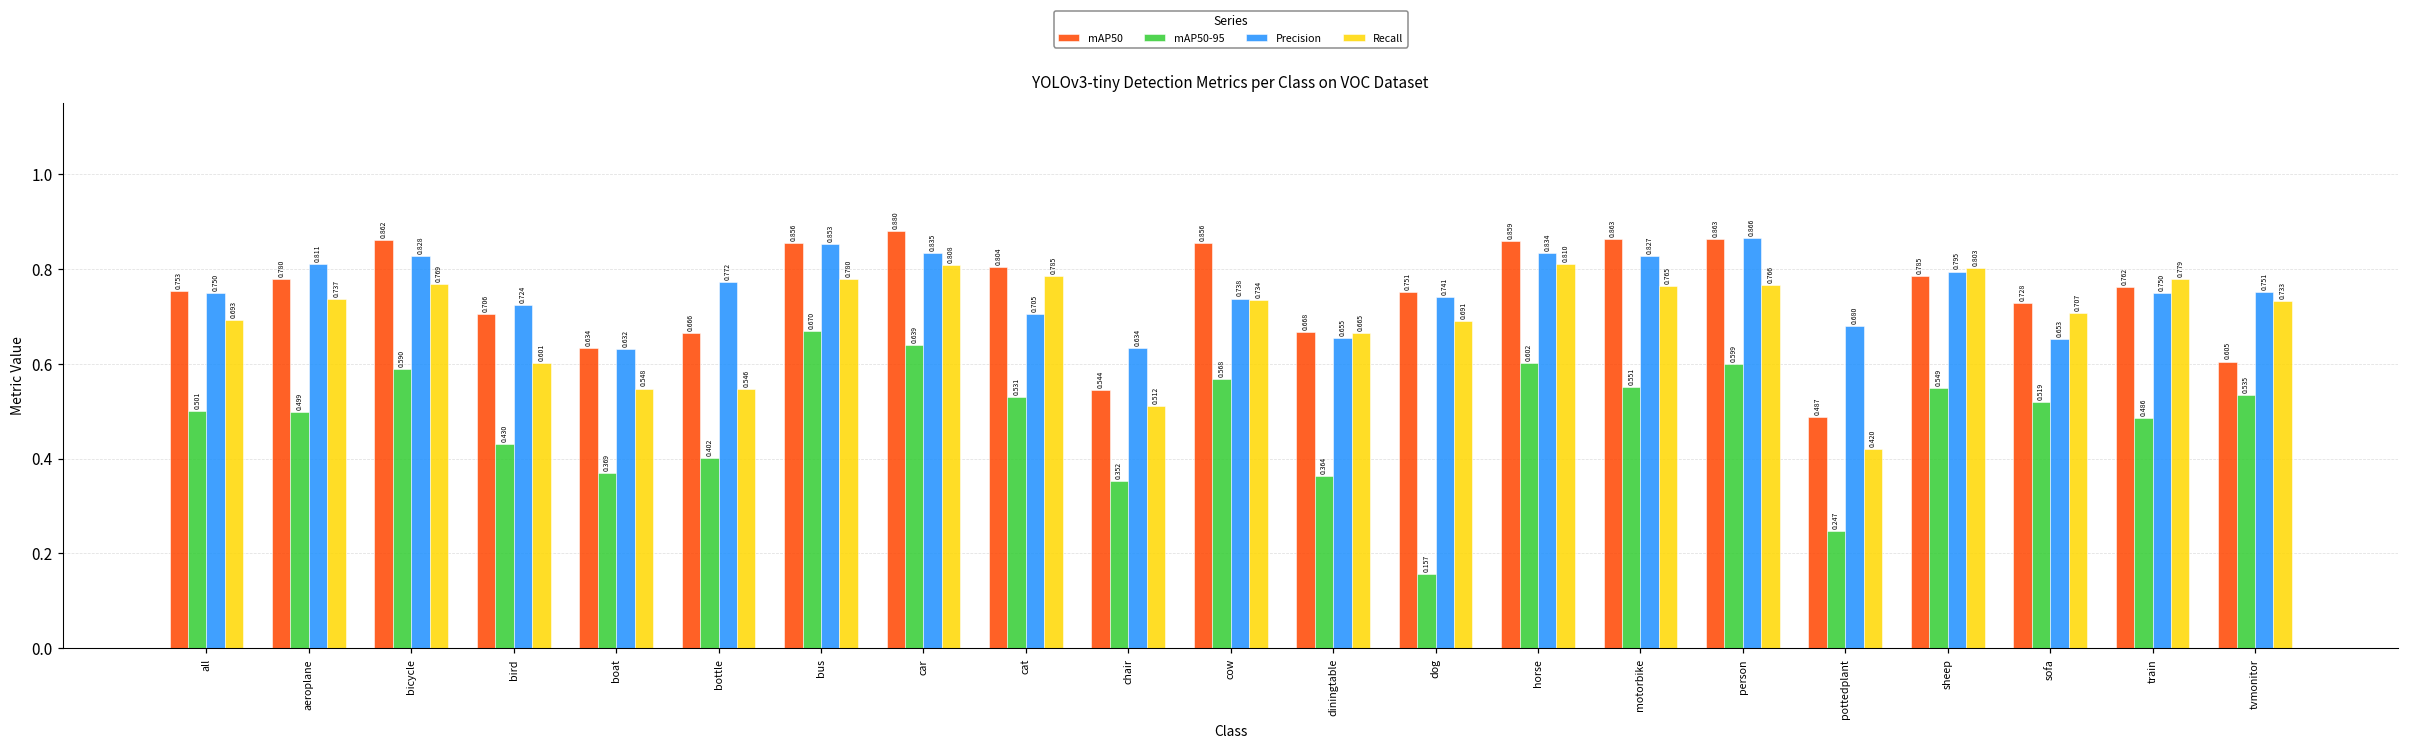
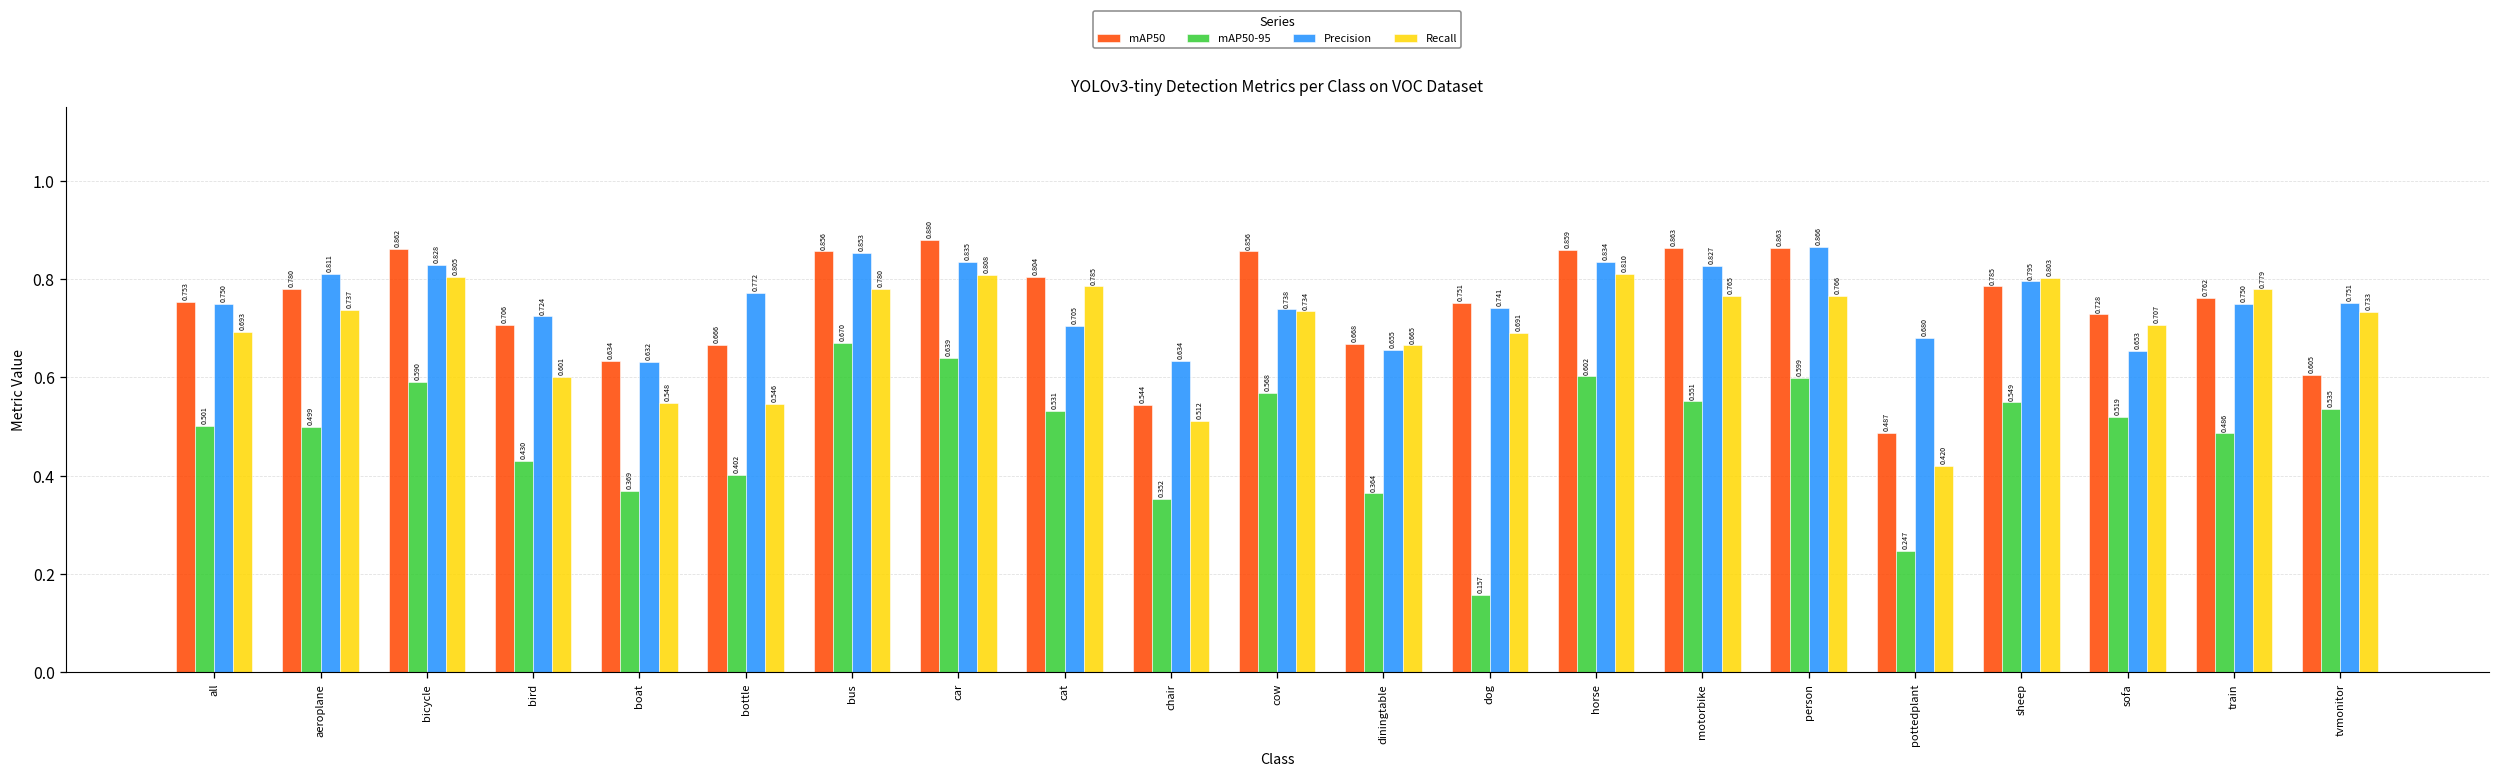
Recall, bicycle: 0.769 -> 0.805
